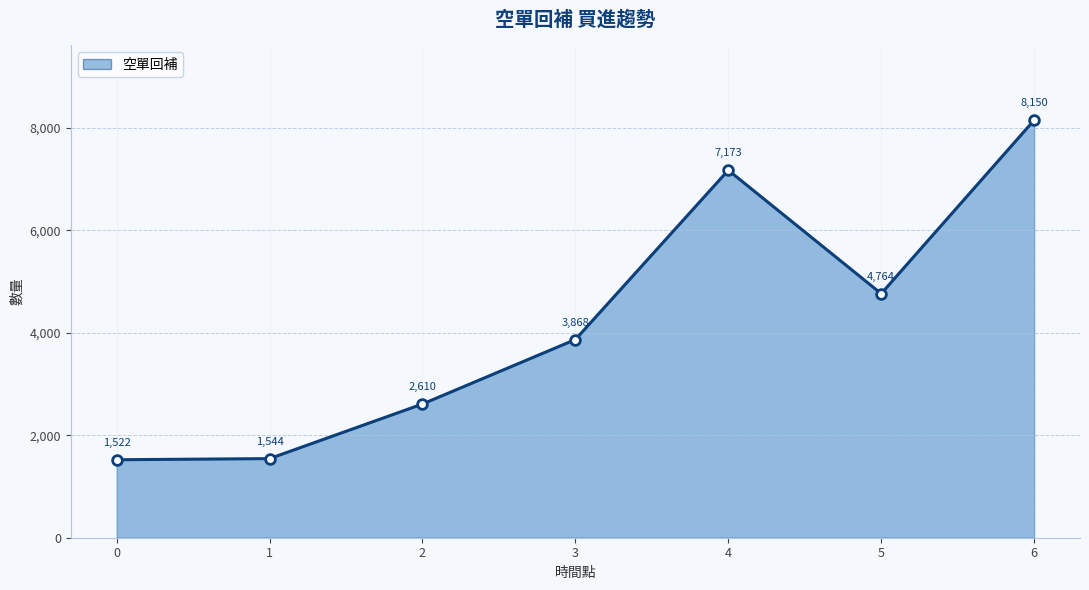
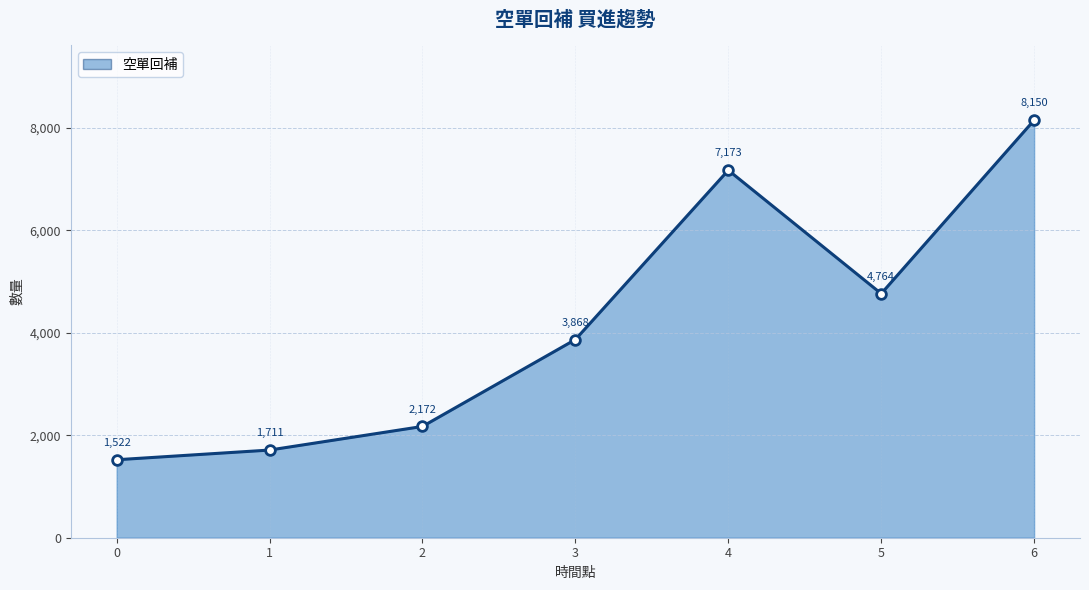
1: 1,544 -> 1,711
2: 2,610 -> 2,172
